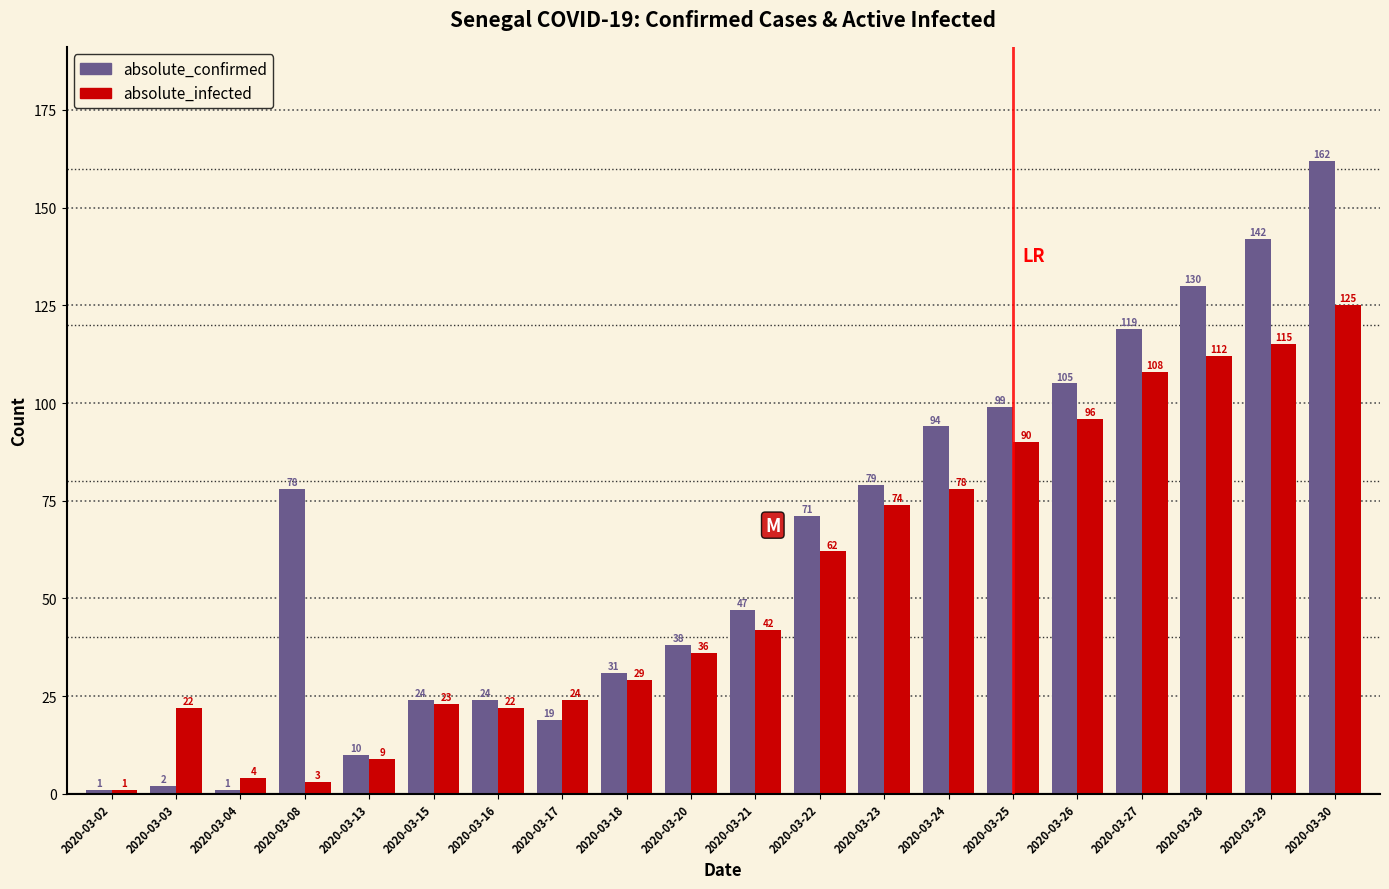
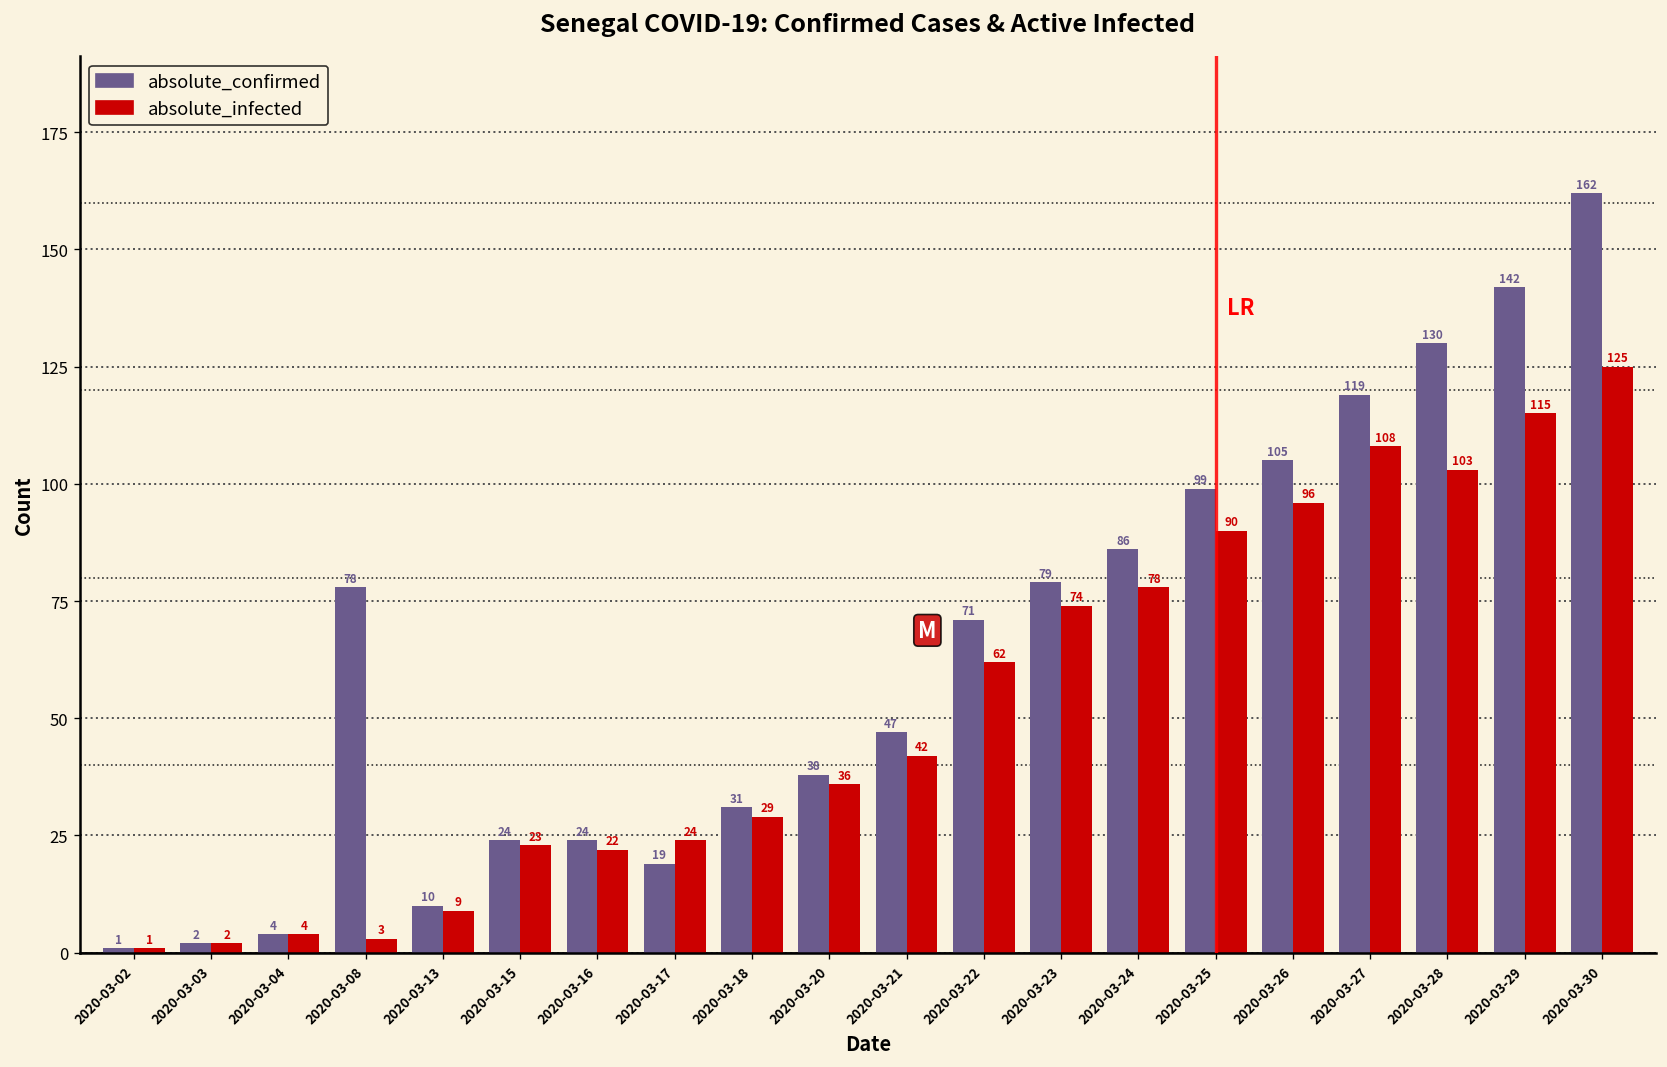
absolute_infected, 2020-03-03: 22 -> 2
absolute_confirmed, 2020-03-04: 1 -> 4
absolute_confirmed, 2020-03-24: 94 -> 86
absolute_infected, 2020-03-28: 112 -> 103
